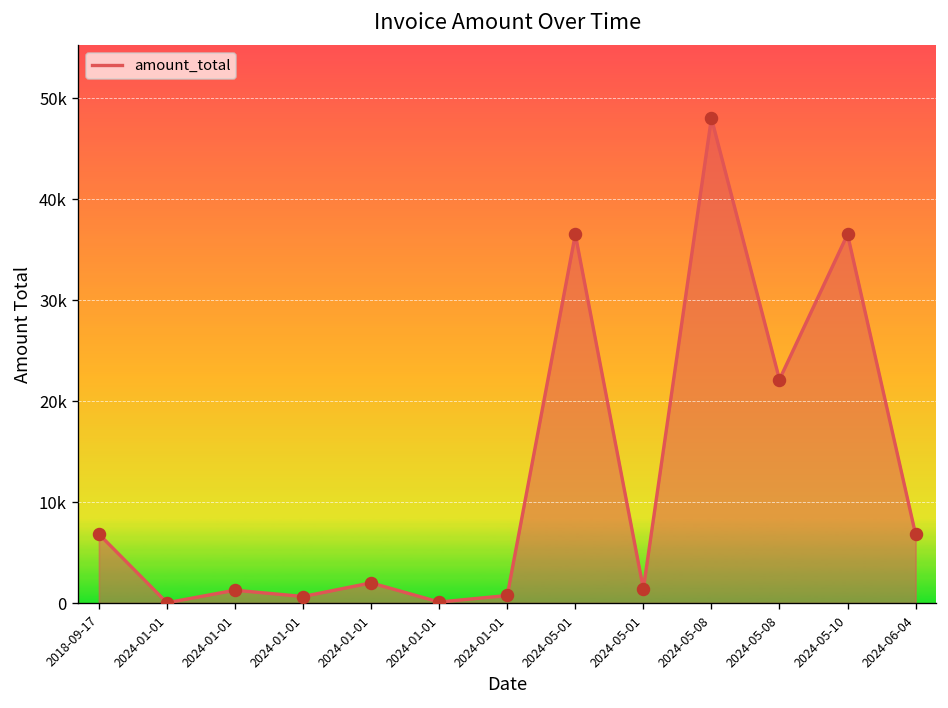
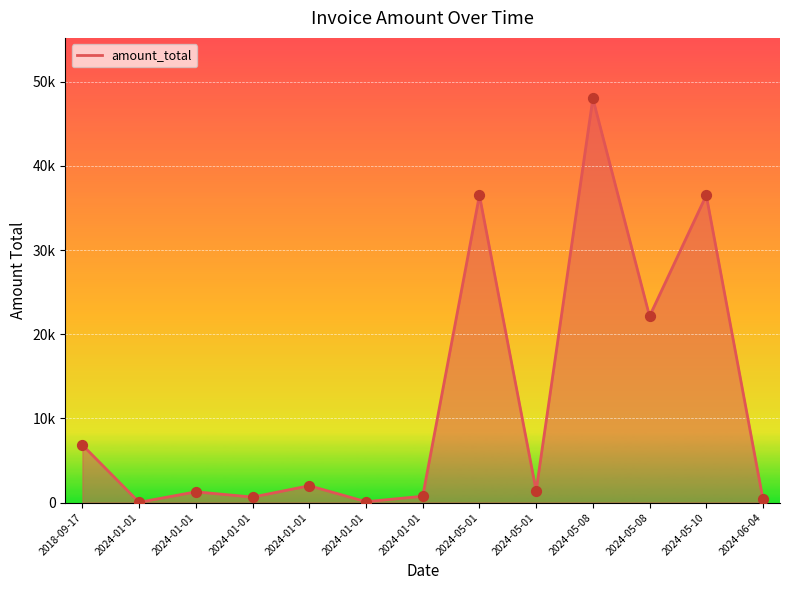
2024-06-04: 7000 -> 0
